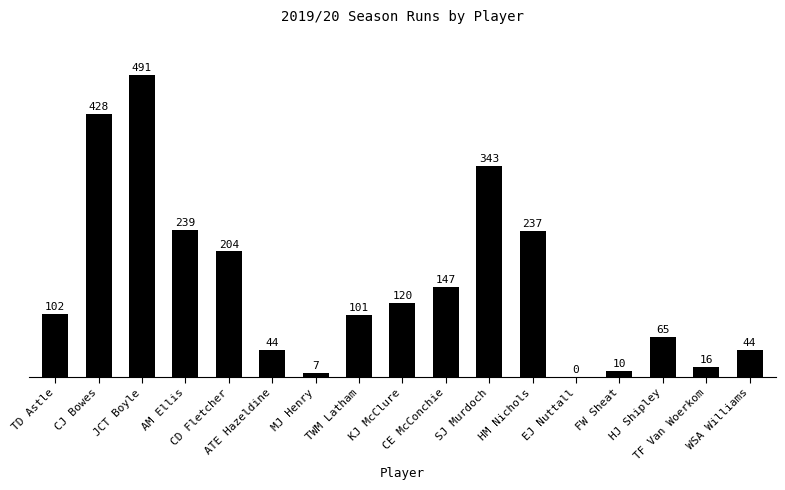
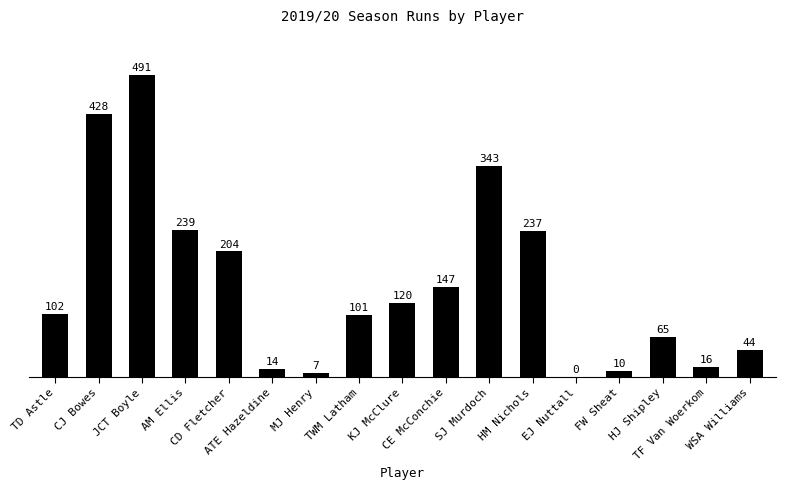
ATE Hazeldine: 44 -> 14
